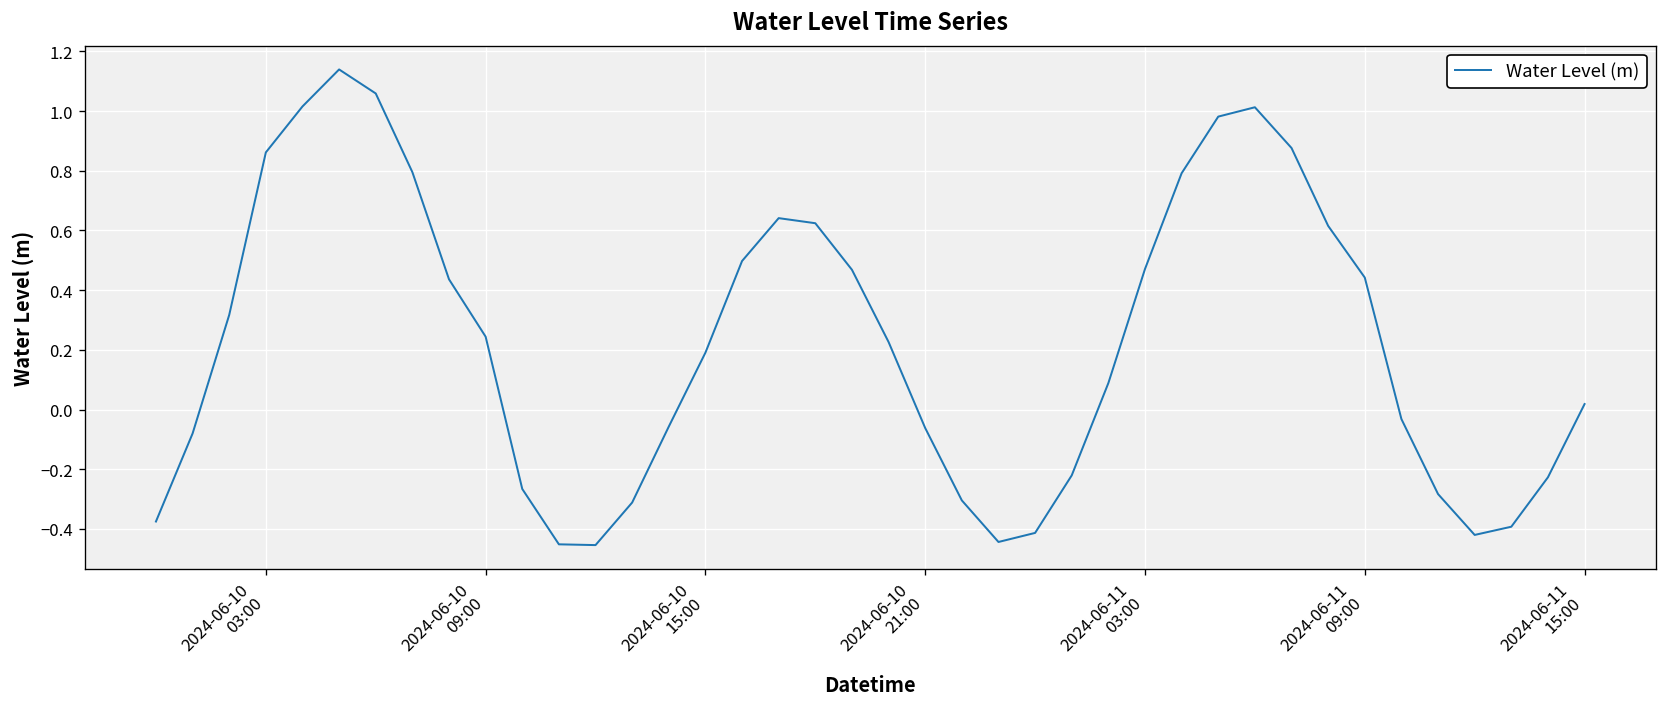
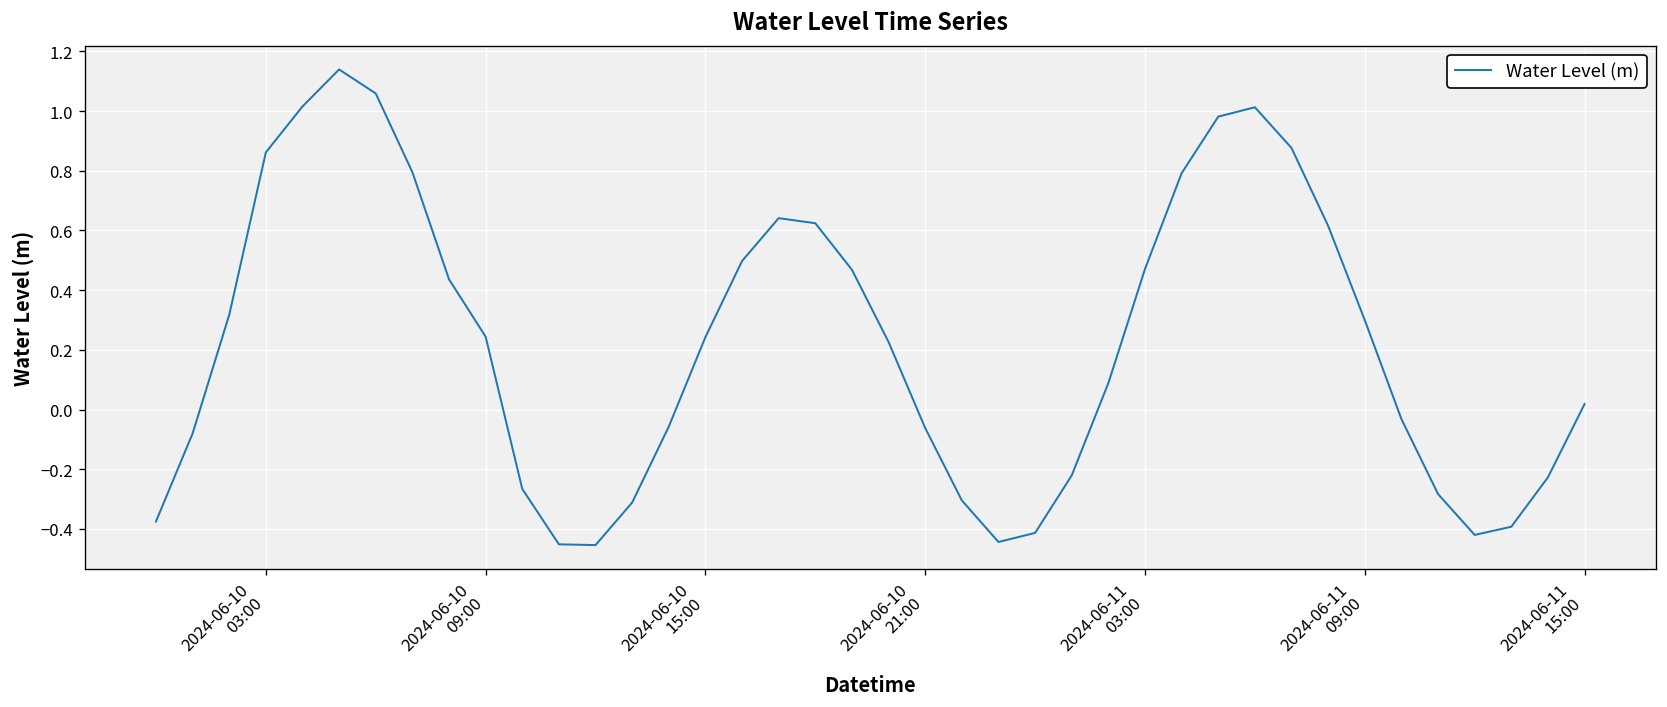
2024-06-10 15:00: 0.19 -> 0.24
2024-06-11 09:00: 0.44 -> 0.30
